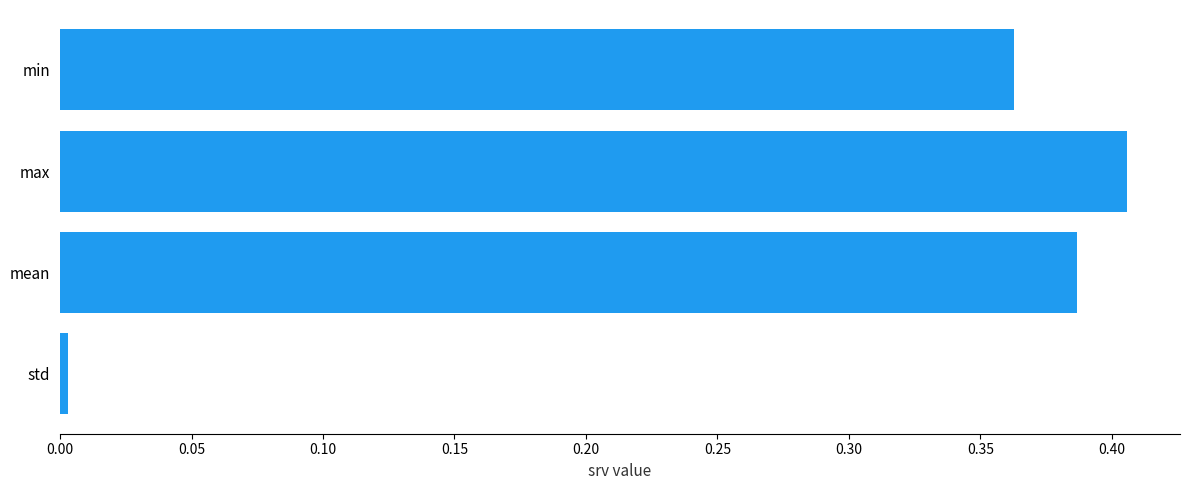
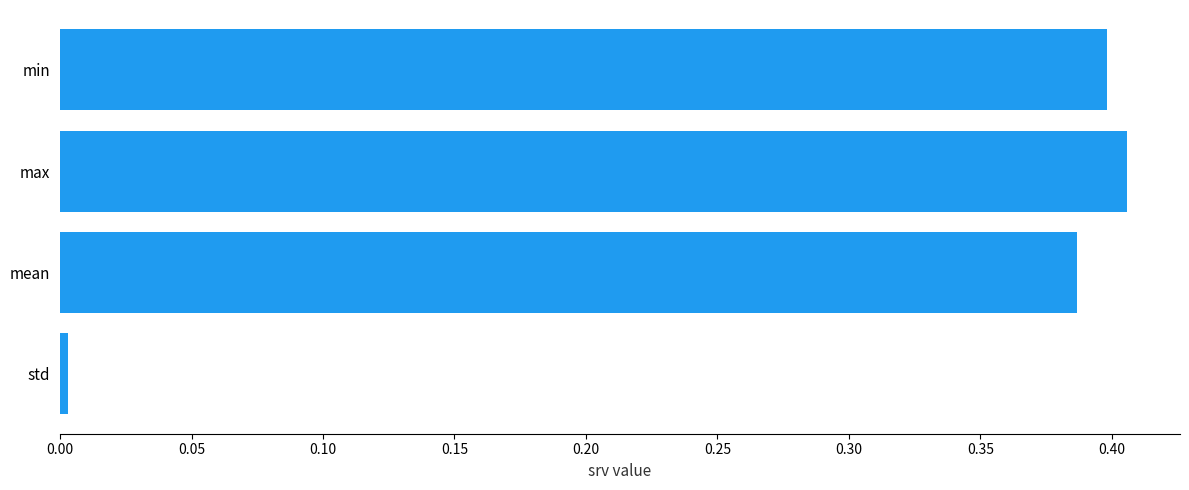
min: 0.363 -> 0.398
